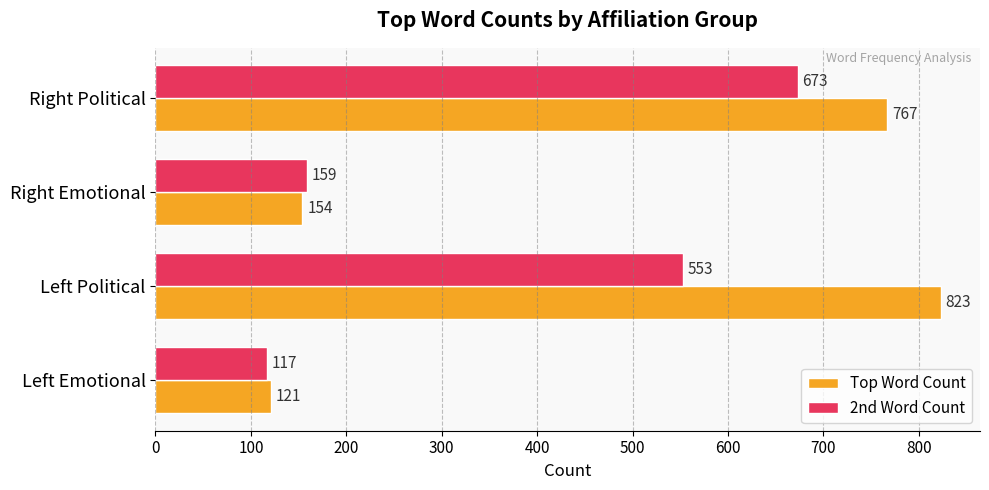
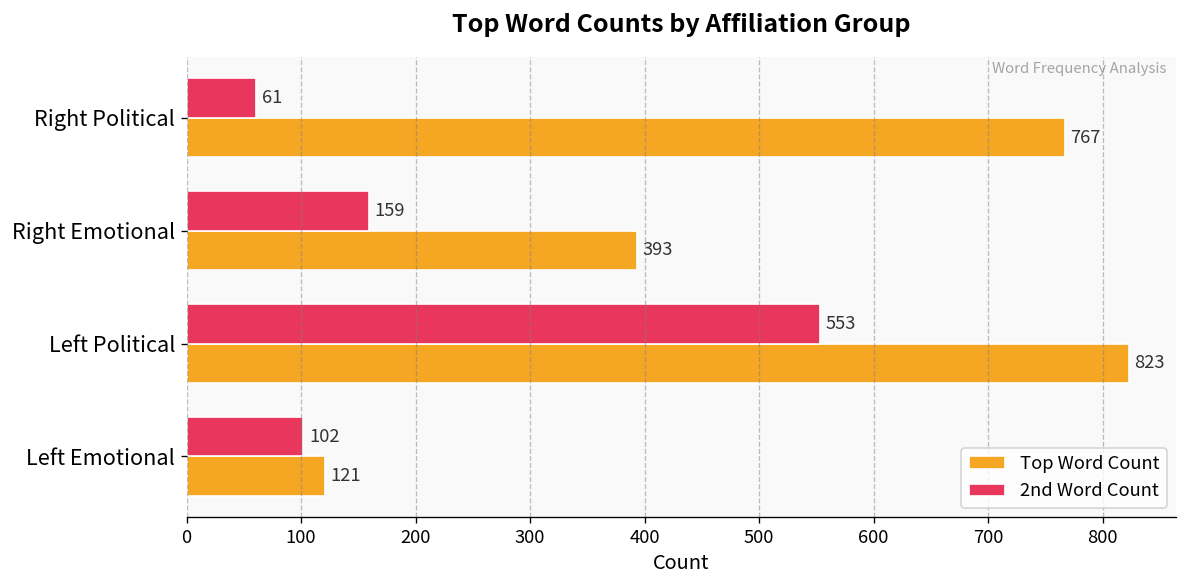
2nd Word Count, Right Political: 673 -> 61
Top Word Count, Right Emotional: 154 -> 393
2nd Word Count, Left Emotional: 117 -> 102
